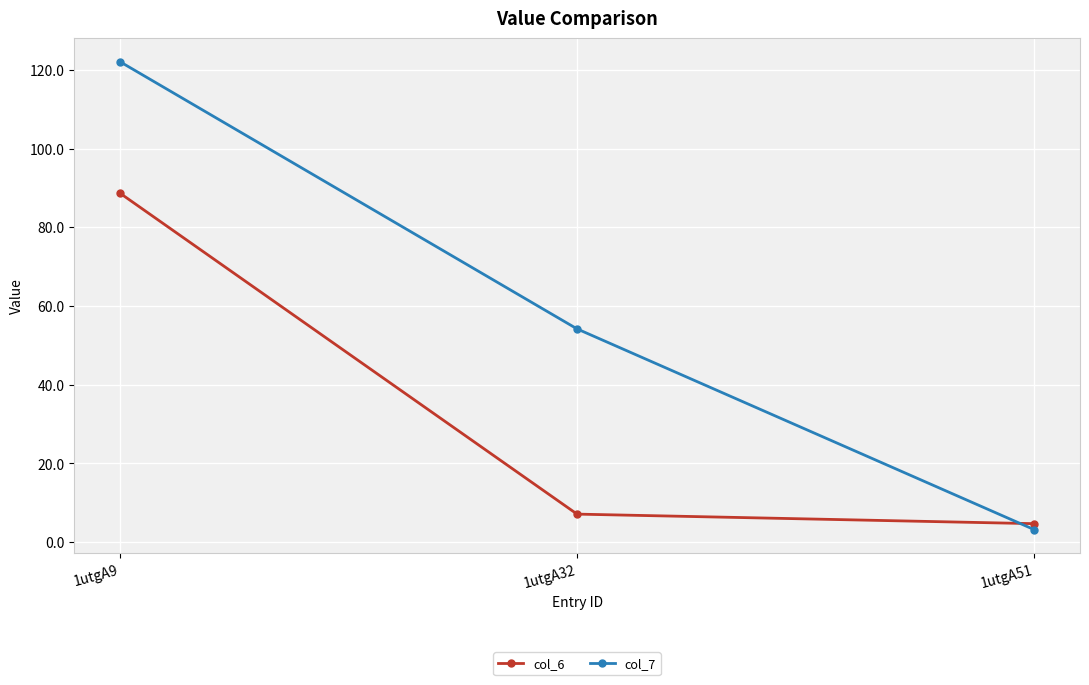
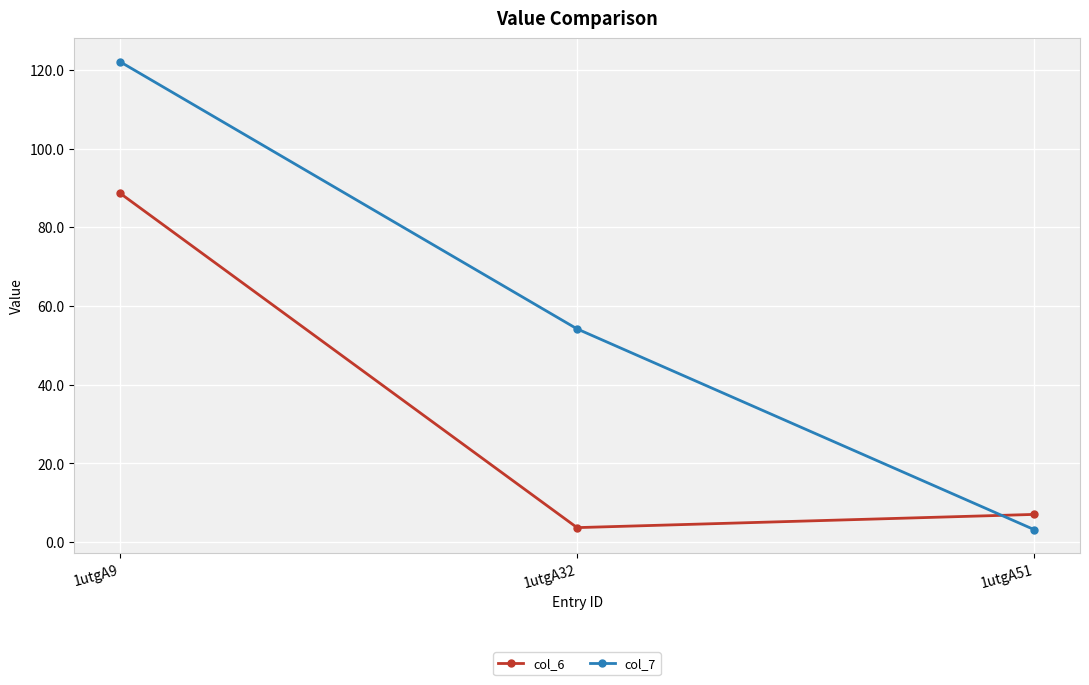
col_6, 1utgA32: 7 -> 4
col_6, 1utgA51: 5 -> 7
